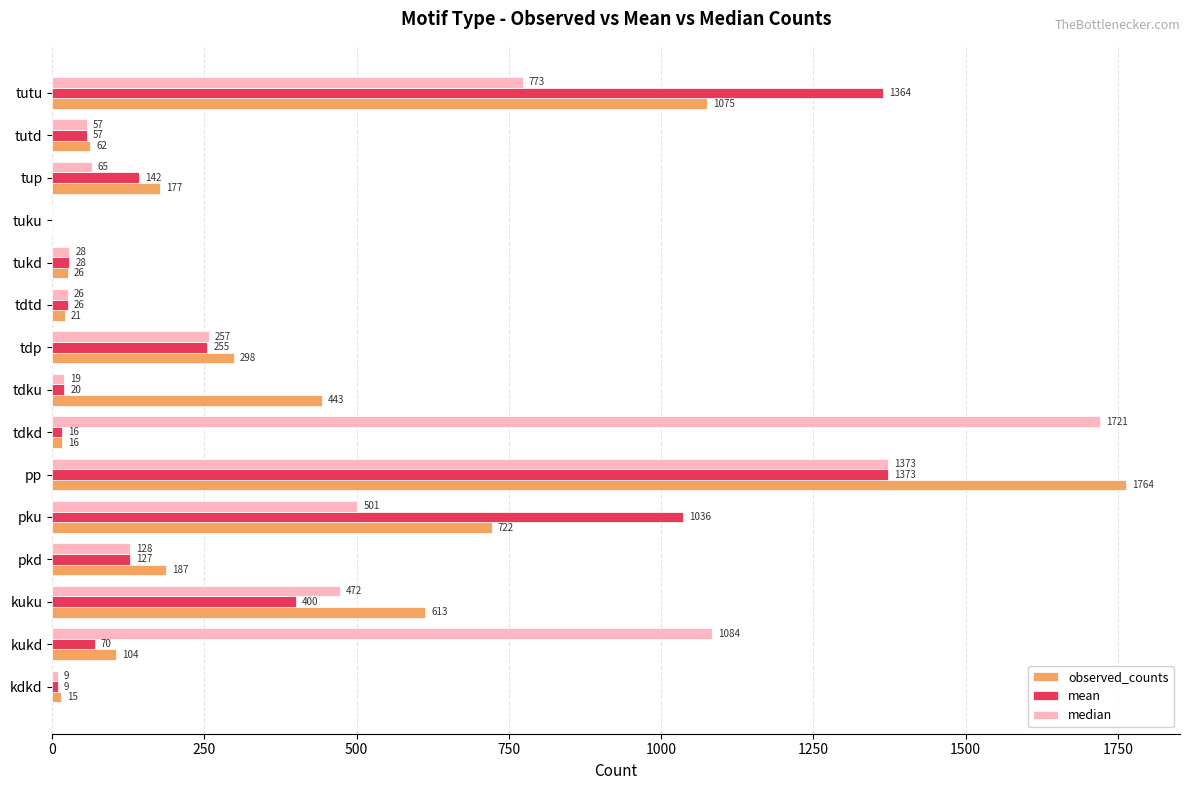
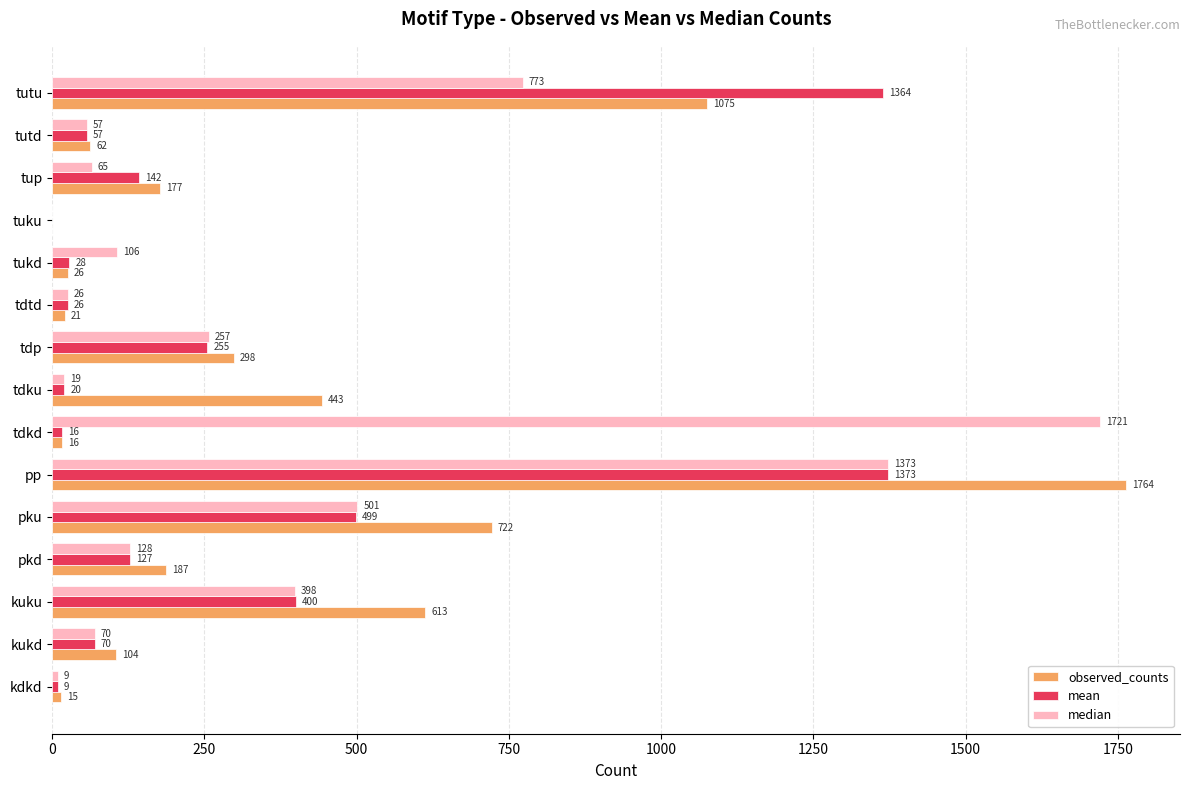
median, tukd: 28 -> 106
mean, pku: 1036 -> 499
median, kuku: 472 -> 398
median, kukd: 1084 -> 70
